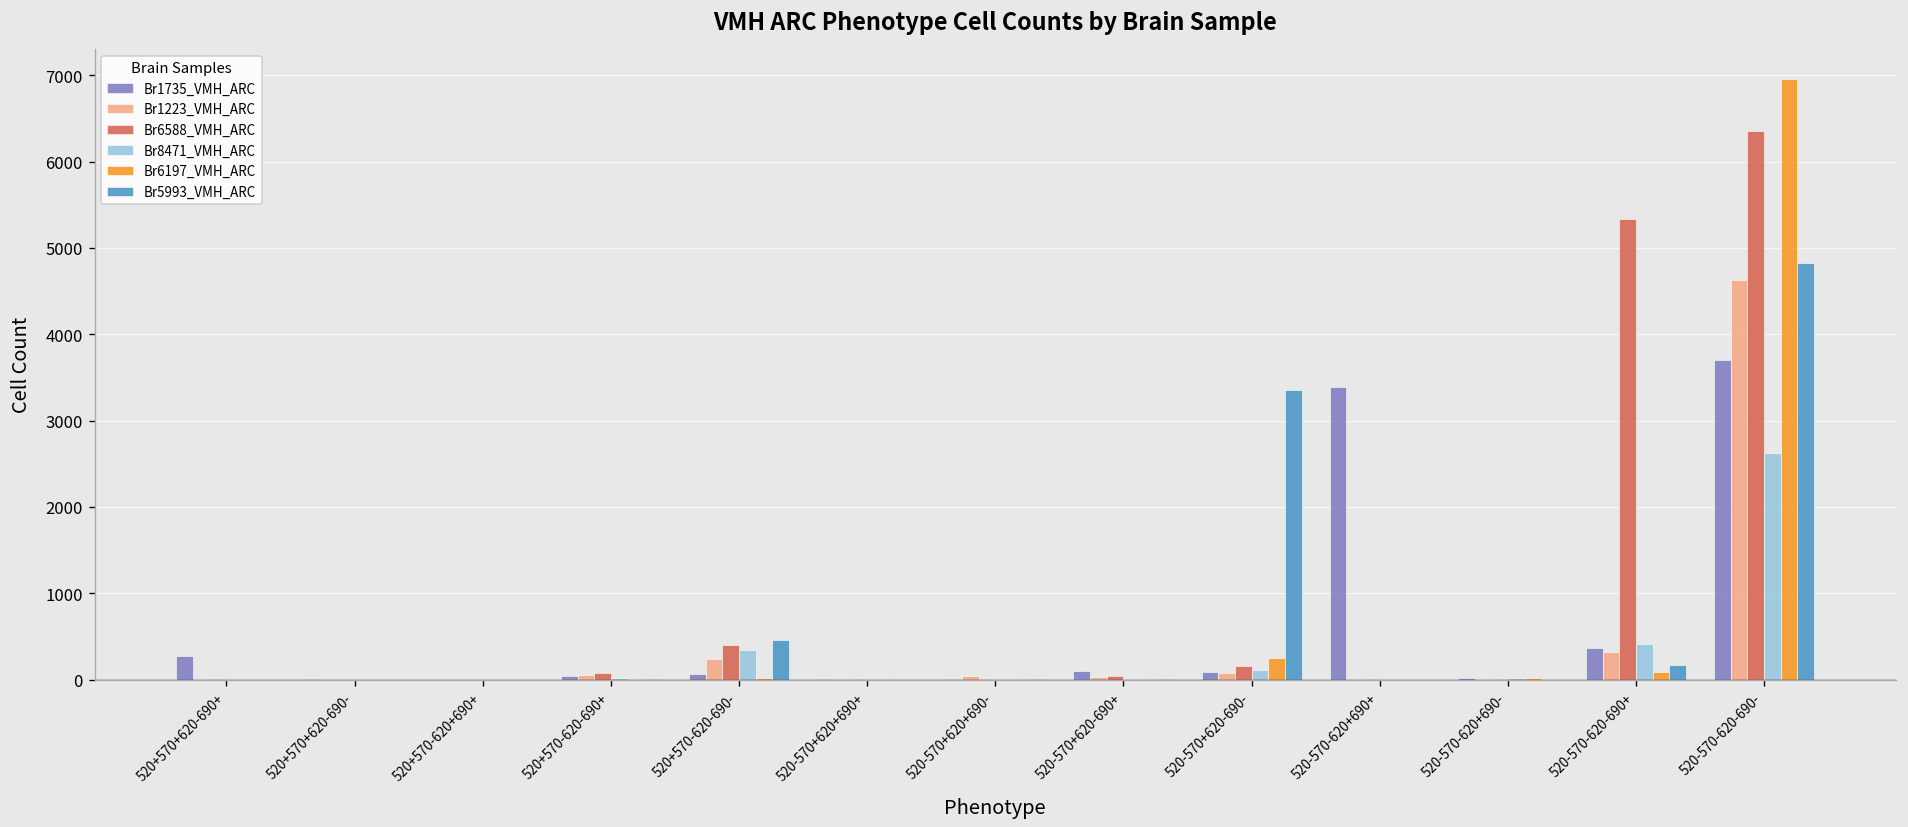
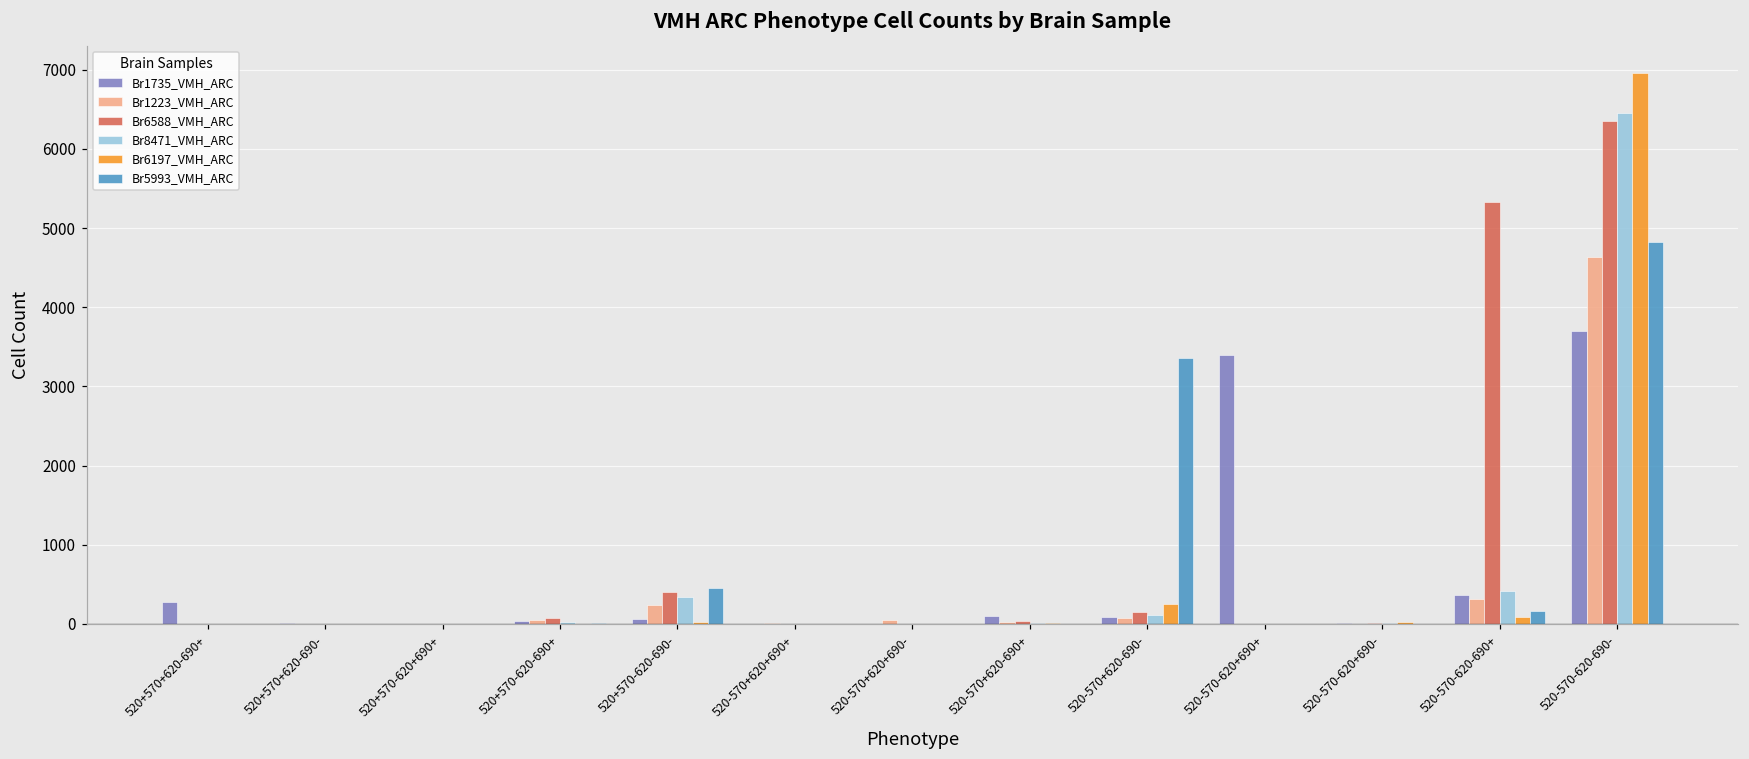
Br8471_VMH_ARC, 520-570-620-690-: 2600 -> 6500
